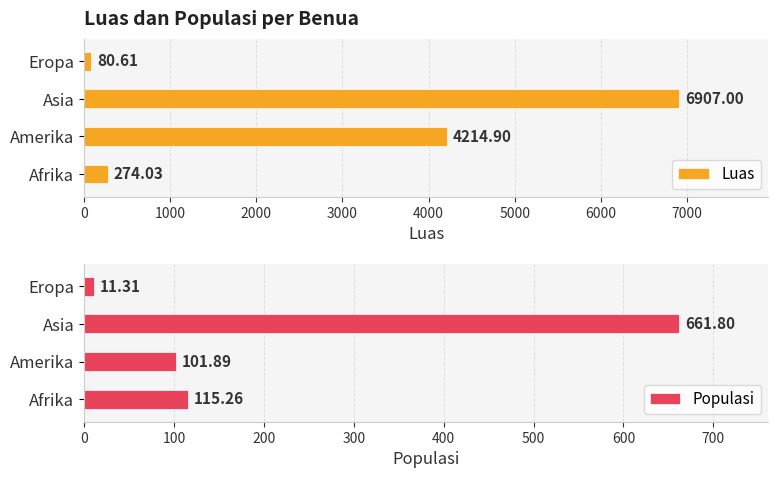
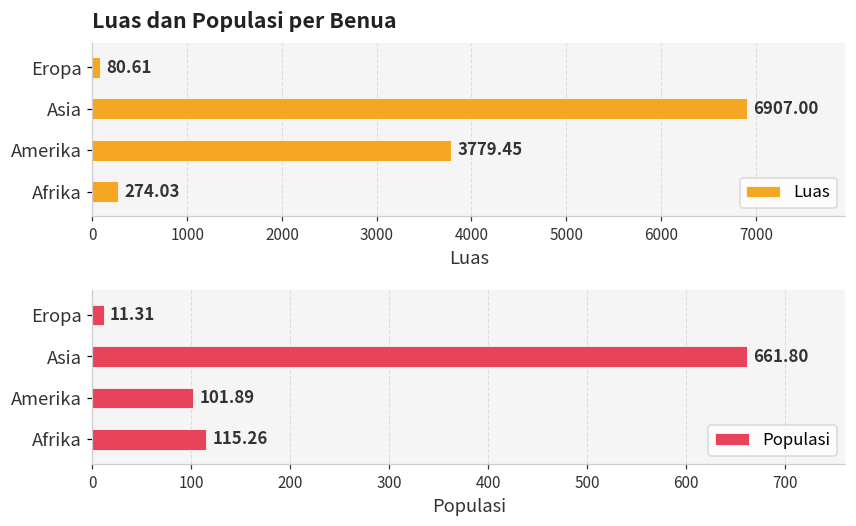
Luas dan Populasi per Benua, Amerika: 4214.90 -> 3779.45
